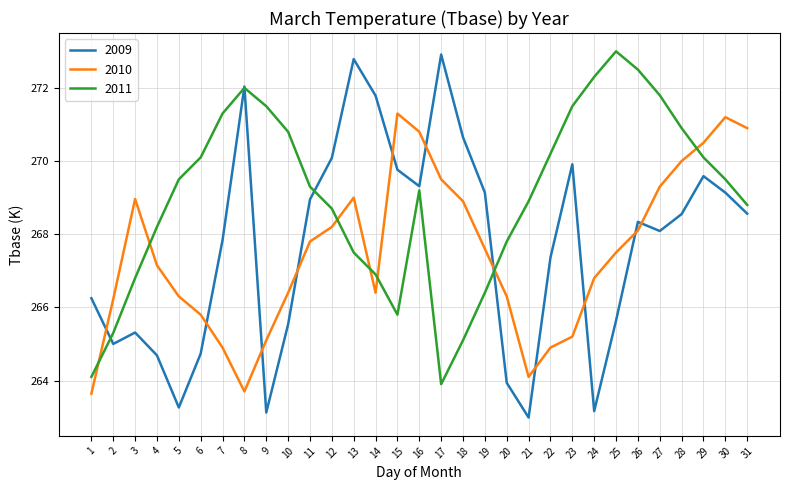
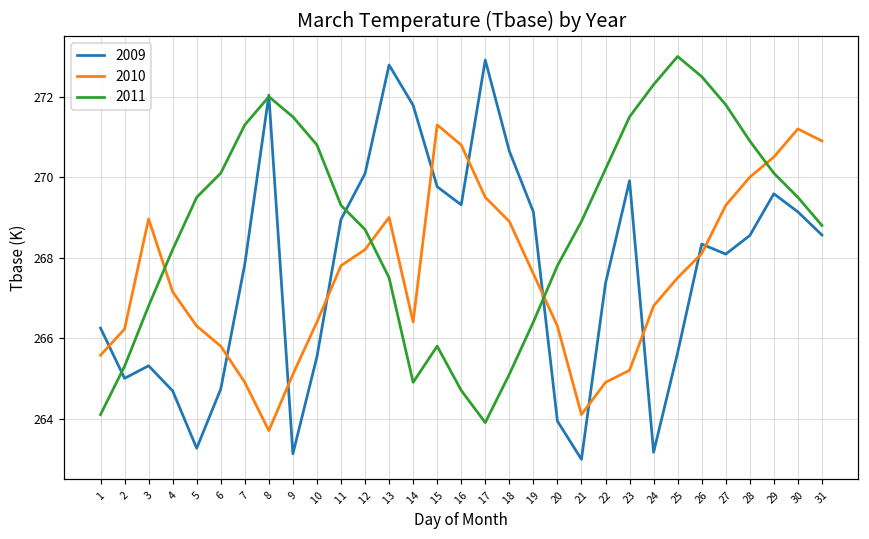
2010, 1: 263.6 -> 265.6
2011, 14: 266.9 -> 264.9
2011, 16: 269.2 -> 264.7
